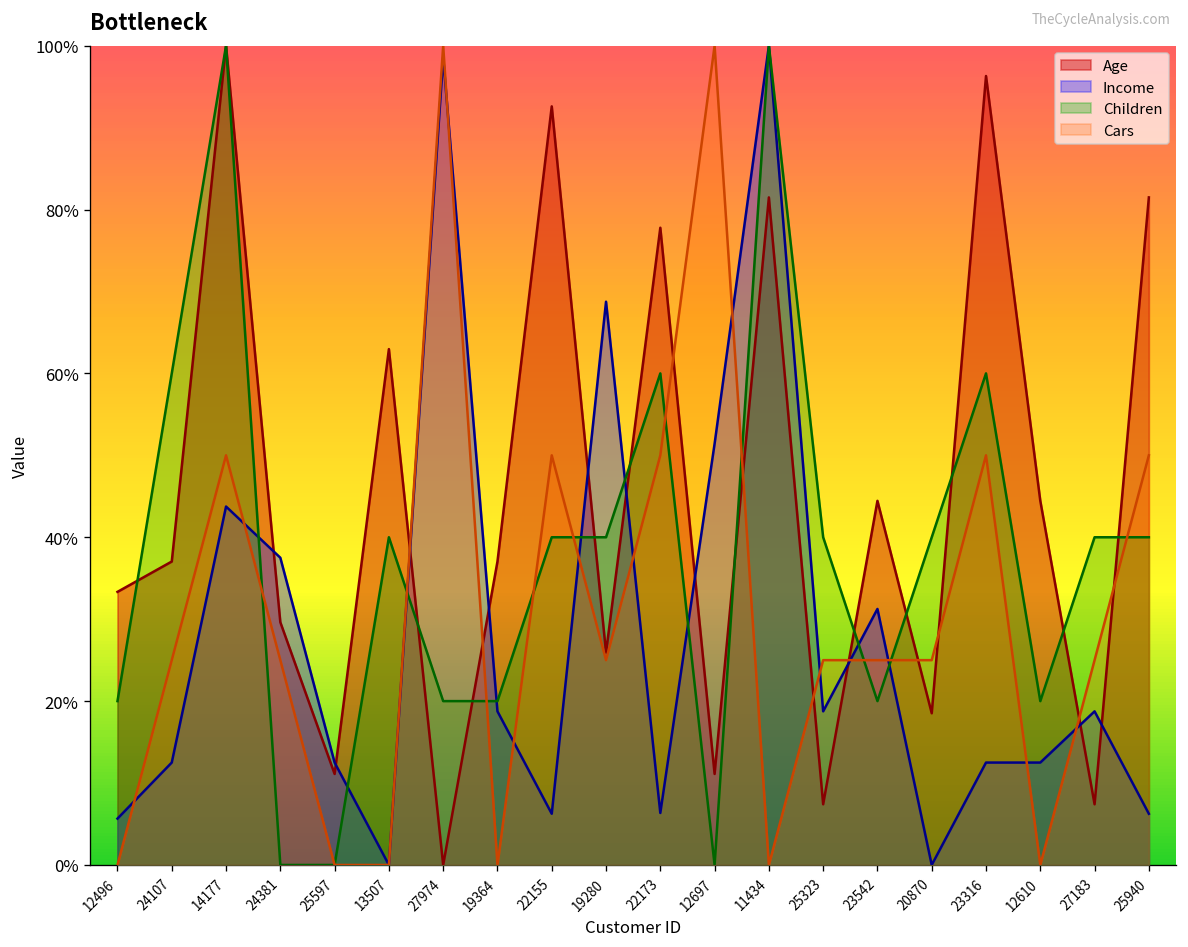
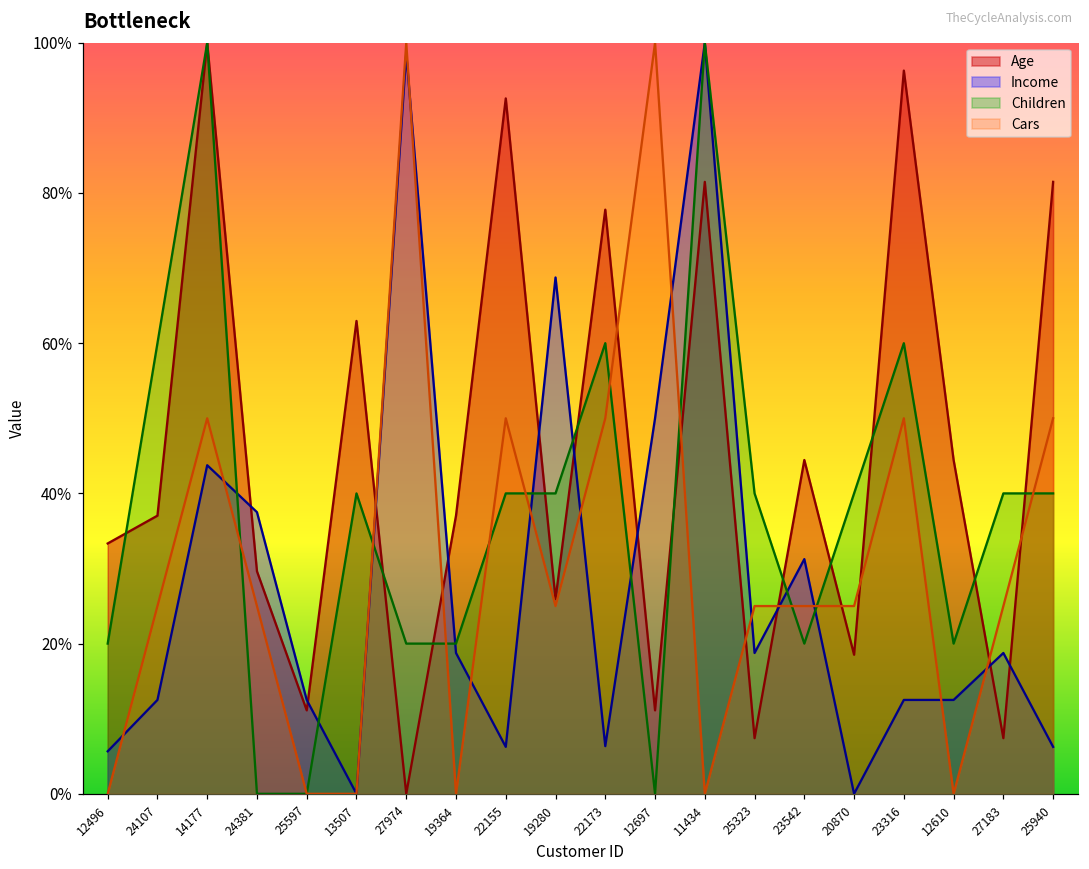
Income, 12697: 51% -> 50%
